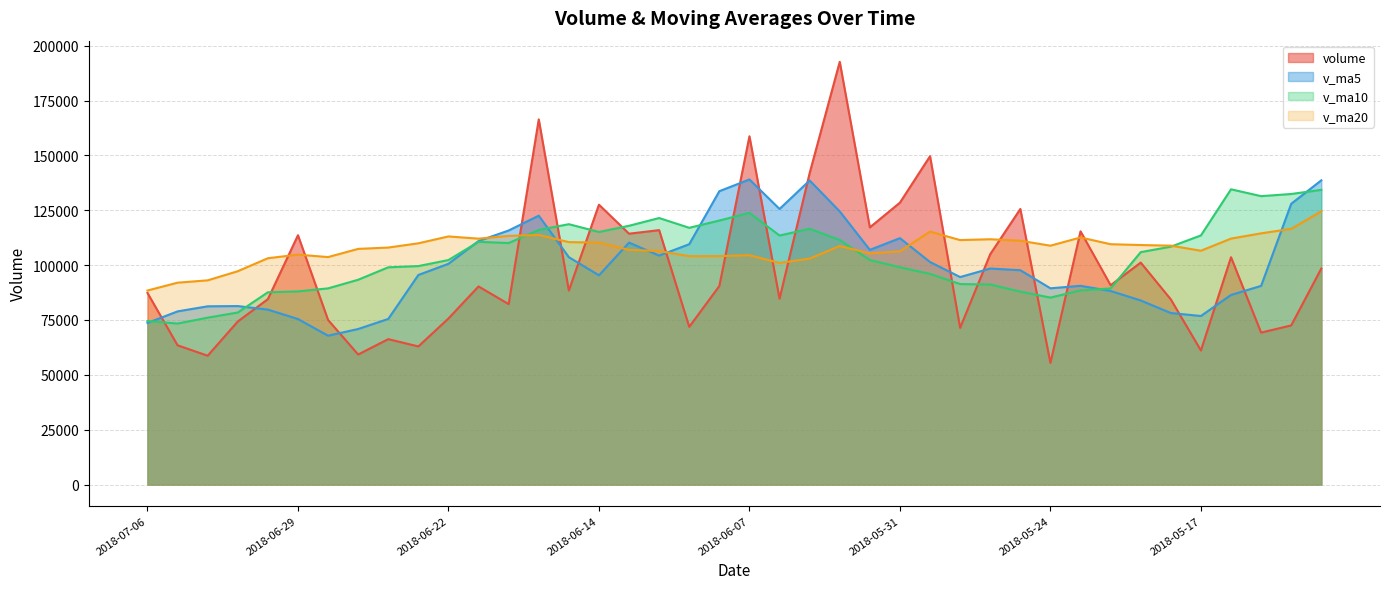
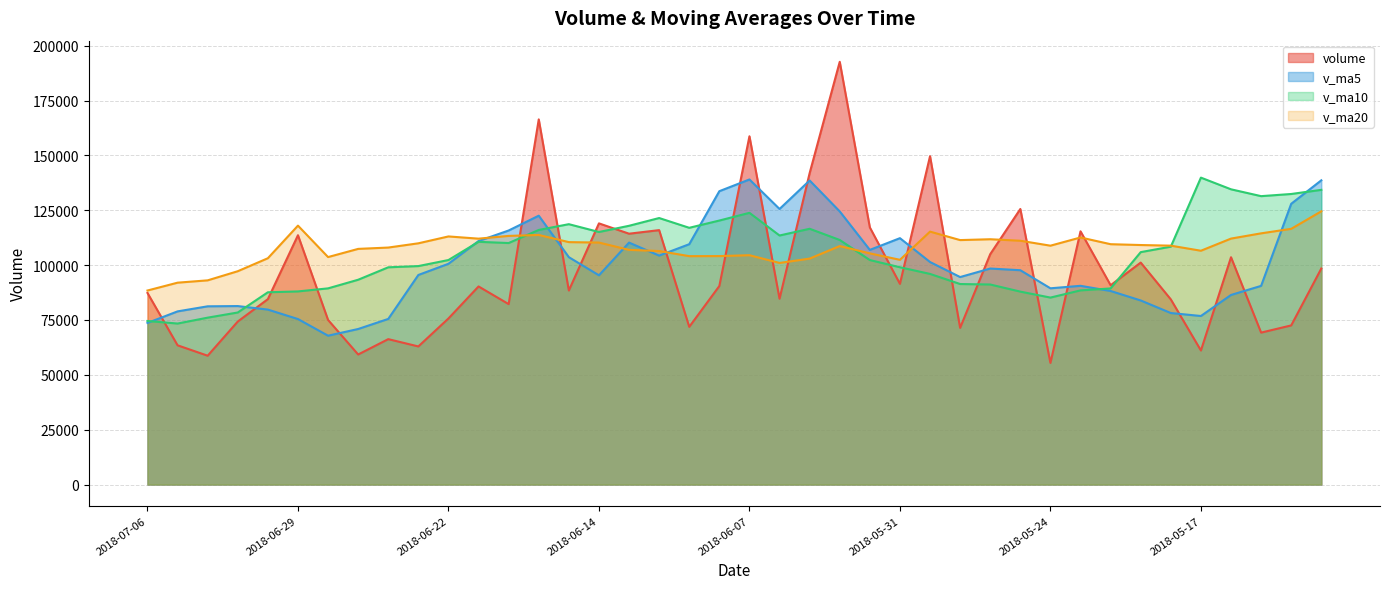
v_ma20, 2018-06-29: 105000 -> 118000
volume, 2018-06-14: 128000 -> 119000
volume, 2018-05-31: 128000 -> 91000
v_ma20, 2018-05-31: 106000 -> 102000
v_ma10, 2018-05-17: 114000 -> 140000
